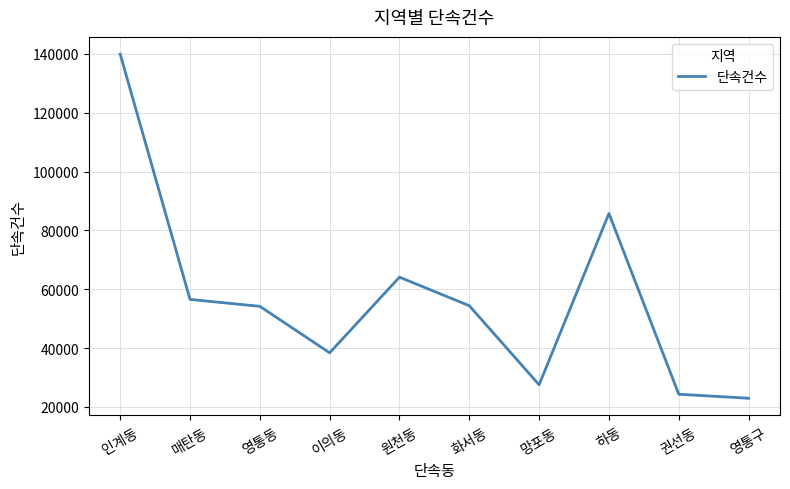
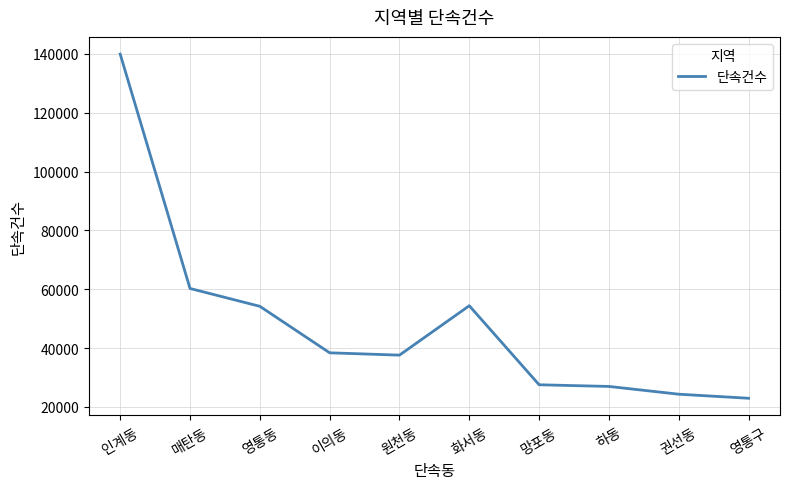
매탄동: 57000 -> 60000
원천동: 64000 -> 38000
하동: 86000 -> 27000
